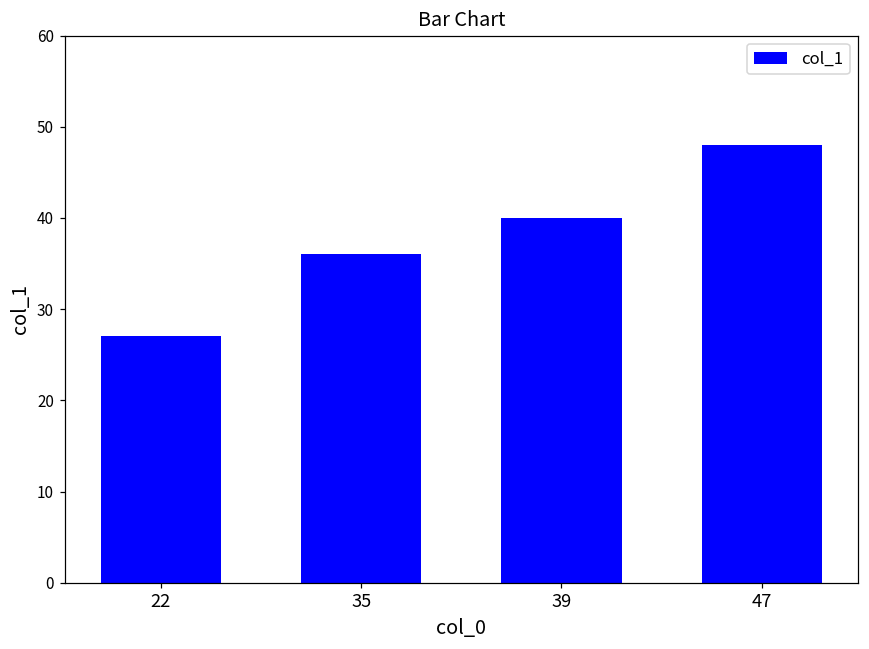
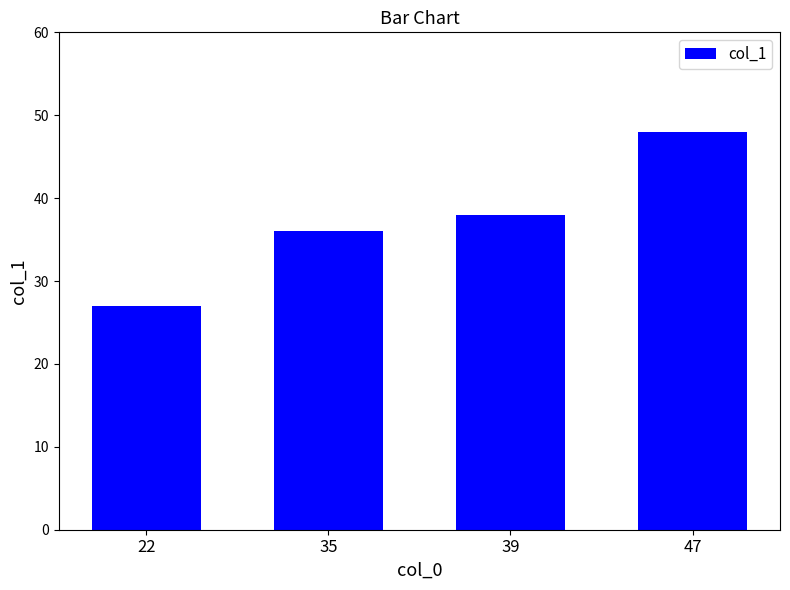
39: 40 -> 38
